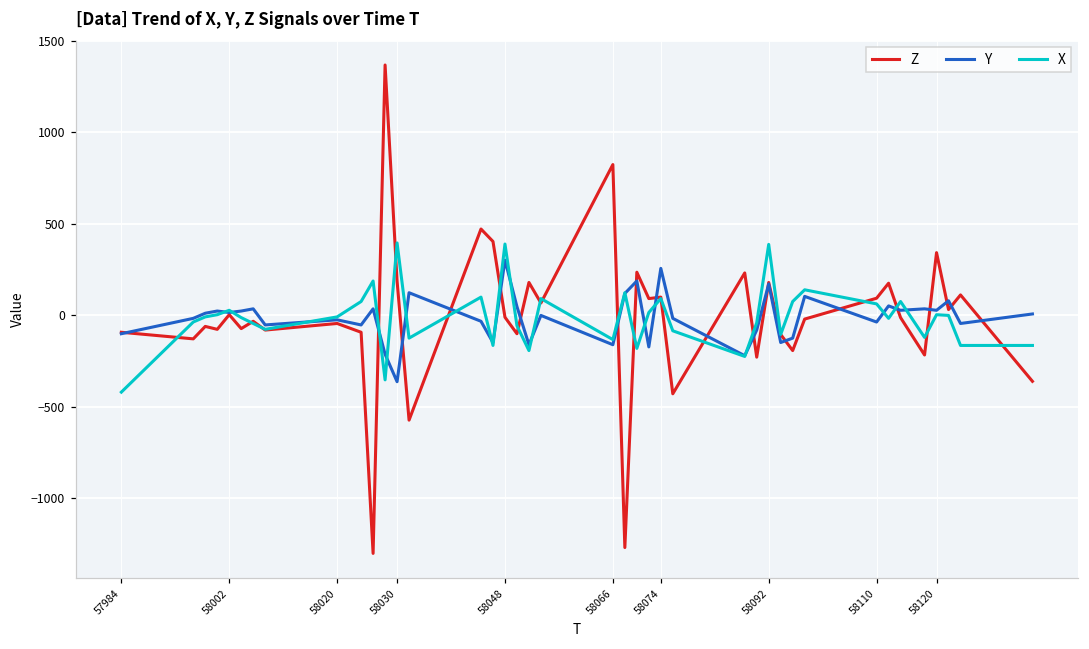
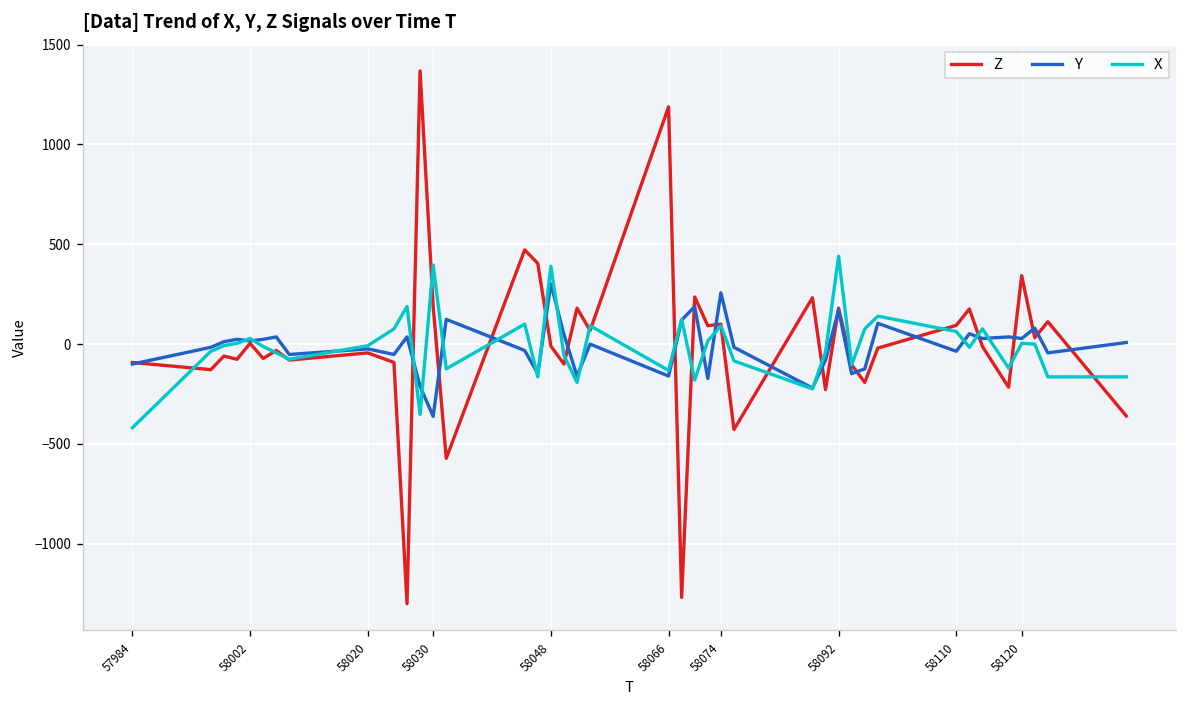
Z, 58066: 820 -> 1190
X, 58092: 390 -> 440
